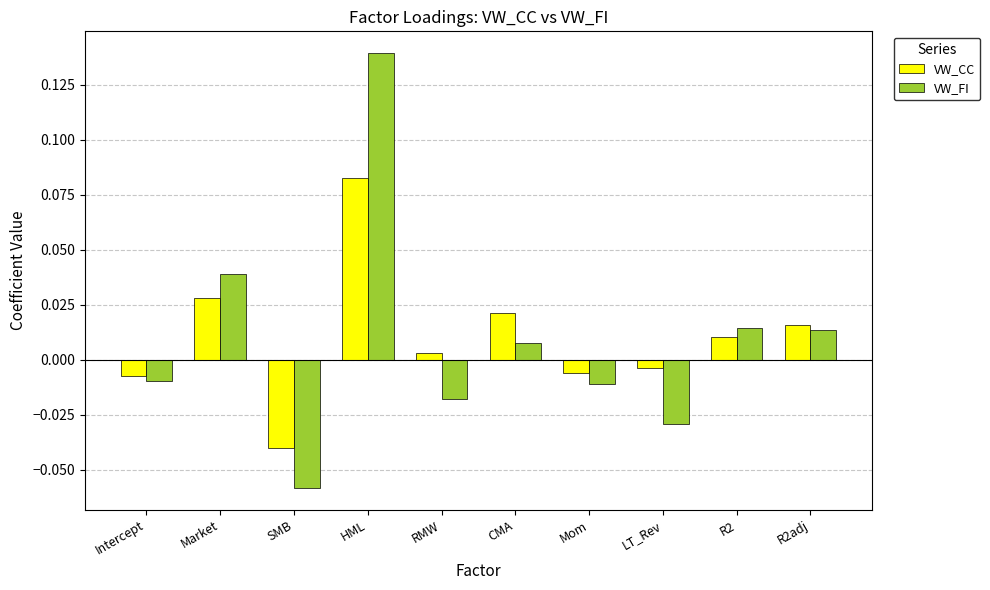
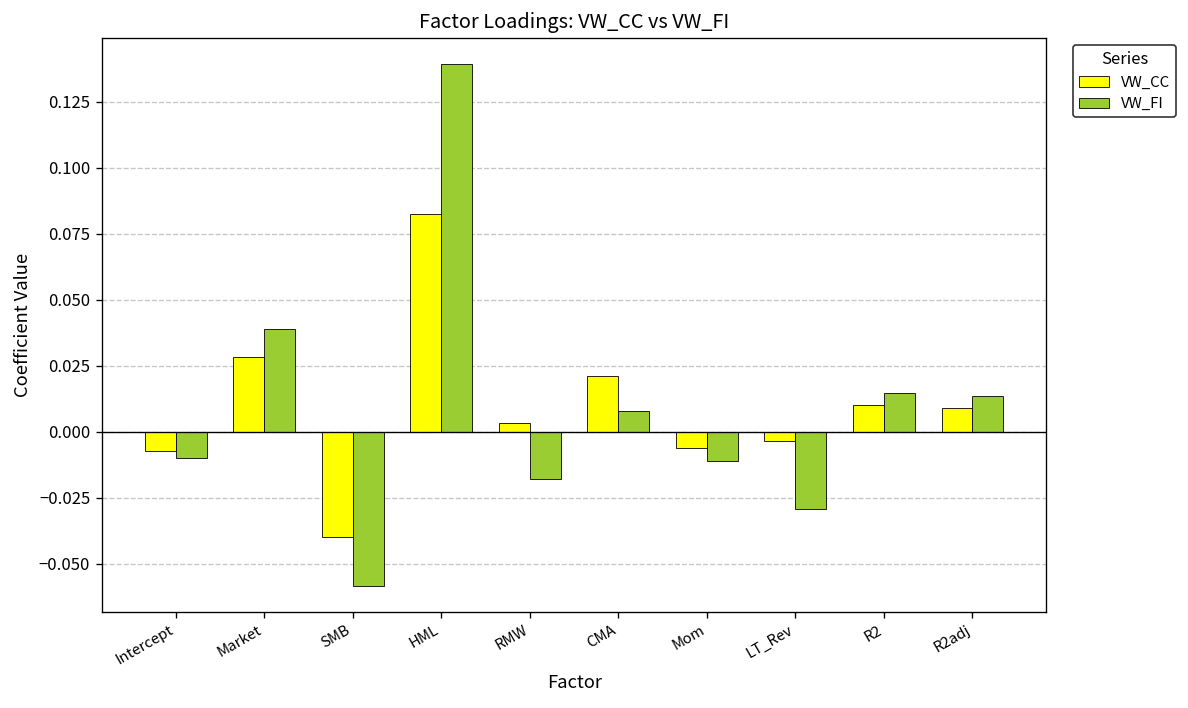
VW_CC, R2adj: 0.016 -> 0.009
